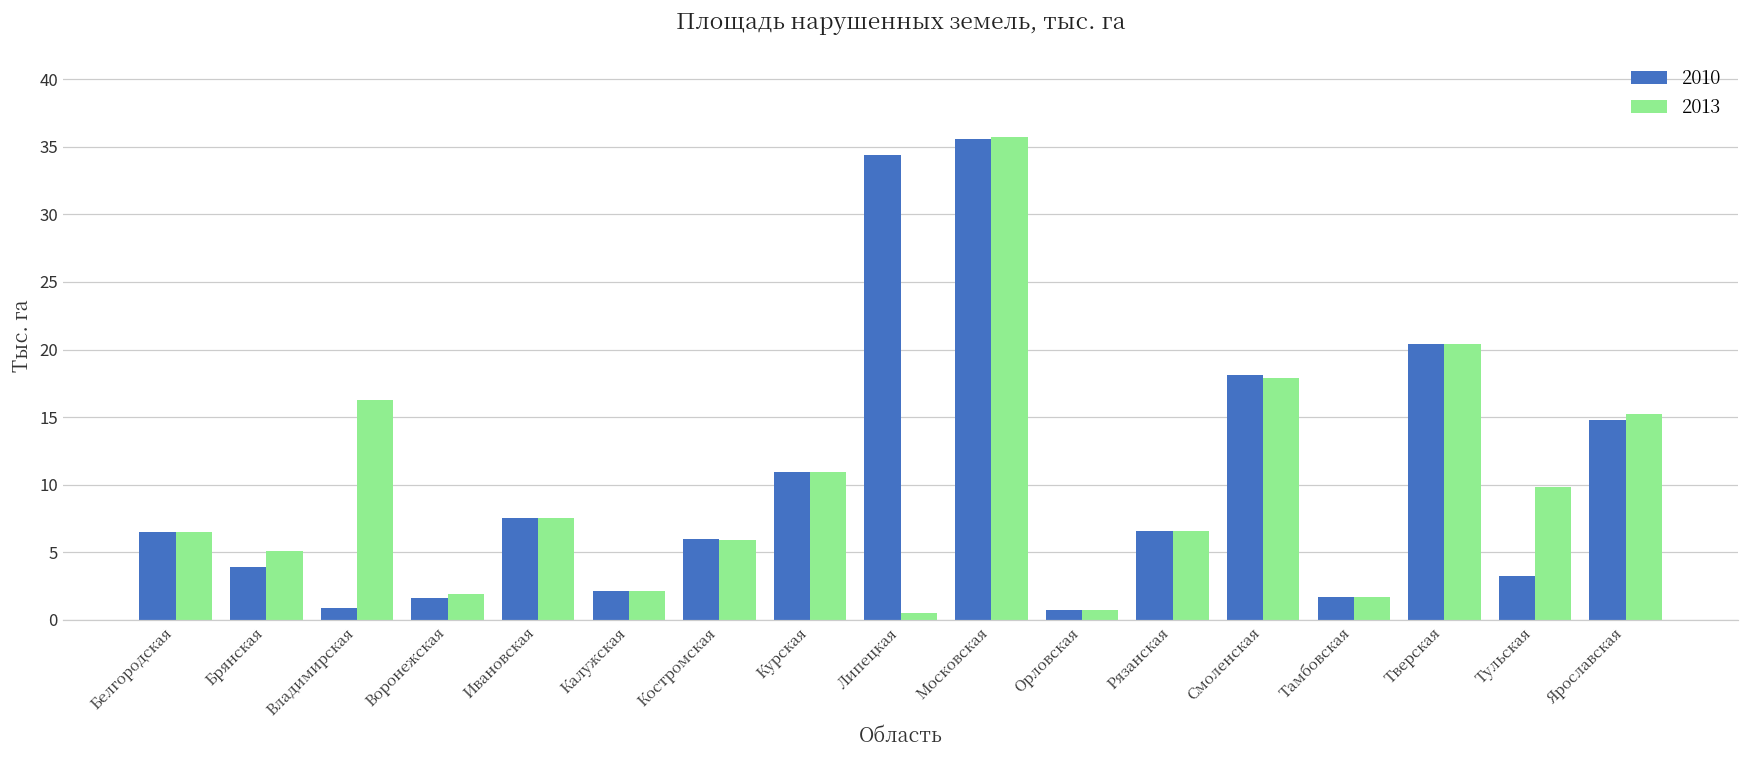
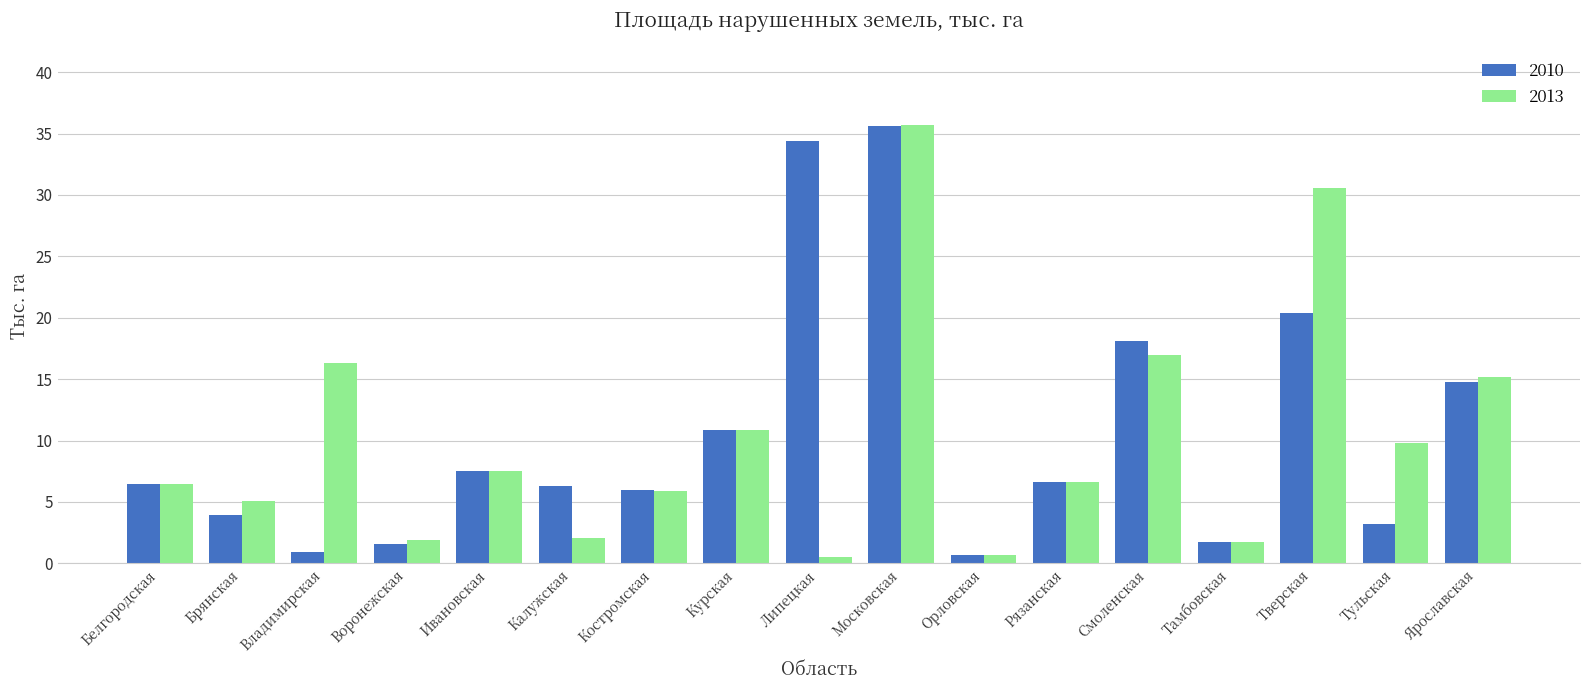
2010, Калужская: 2.1 -> 6.3
2013, Смоленская: 17.9 -> 17.0
2013, Тверская: 20.4 -> 30.6
